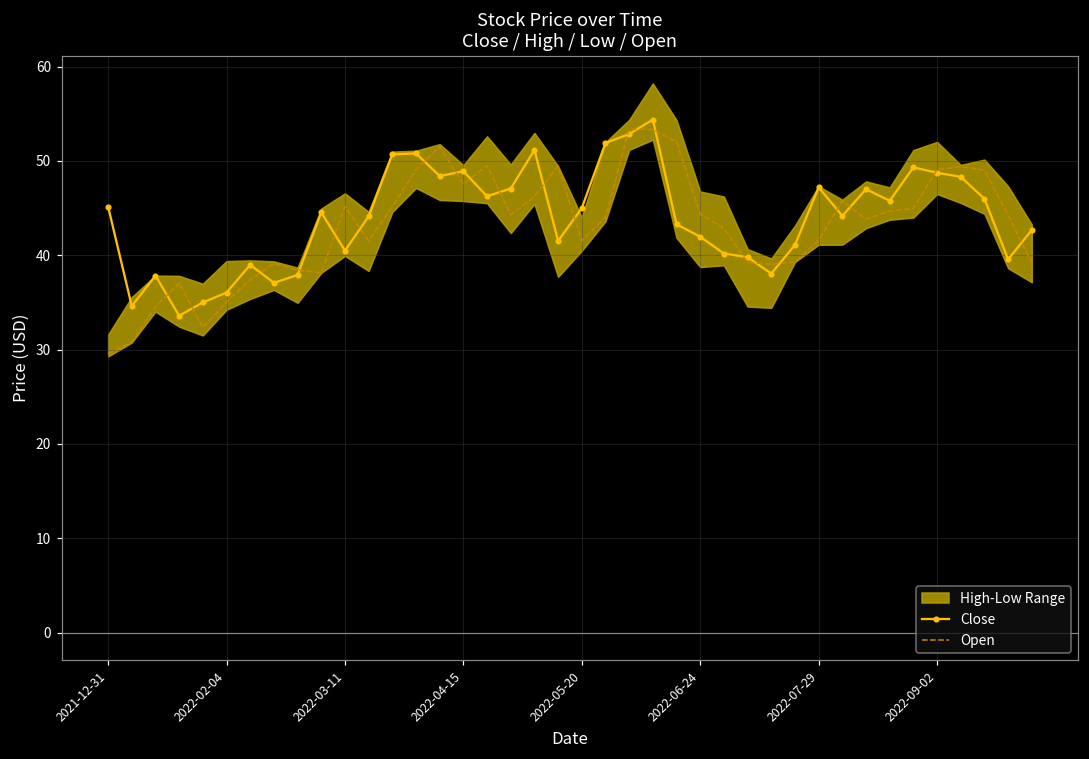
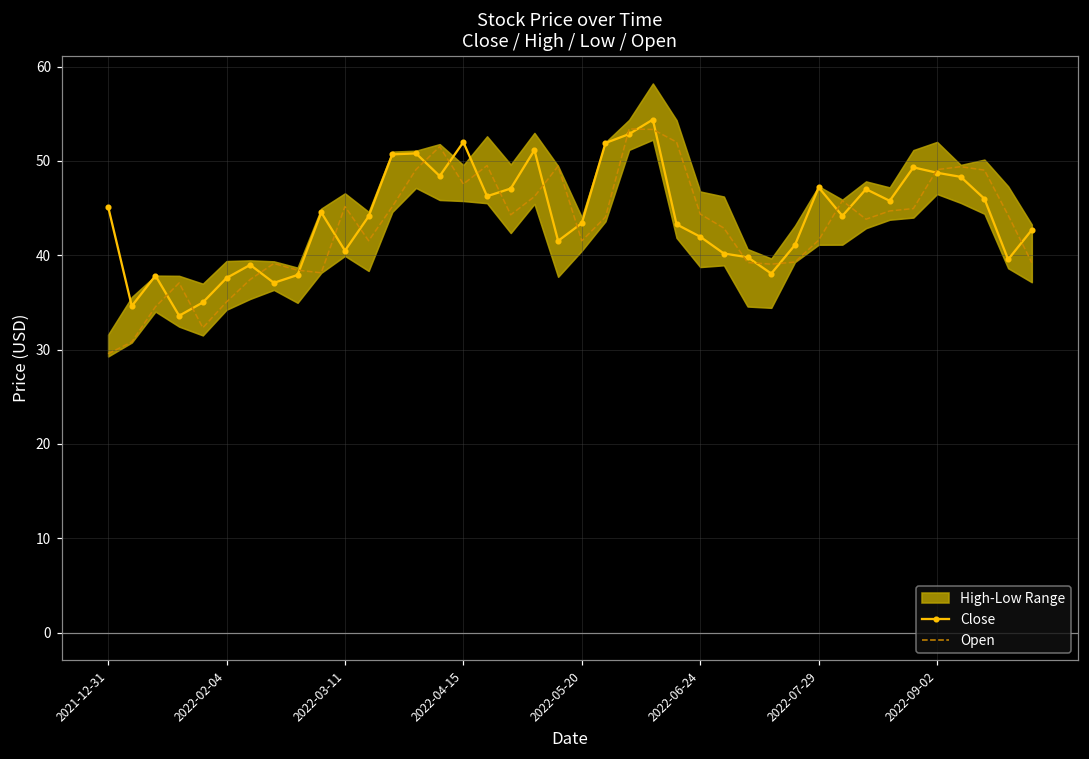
Close, 2022-02-04: 36 -> 38
Close, 2022-04-15: 49 -> 52
Close, 2022-05-20: 45 -> 43
